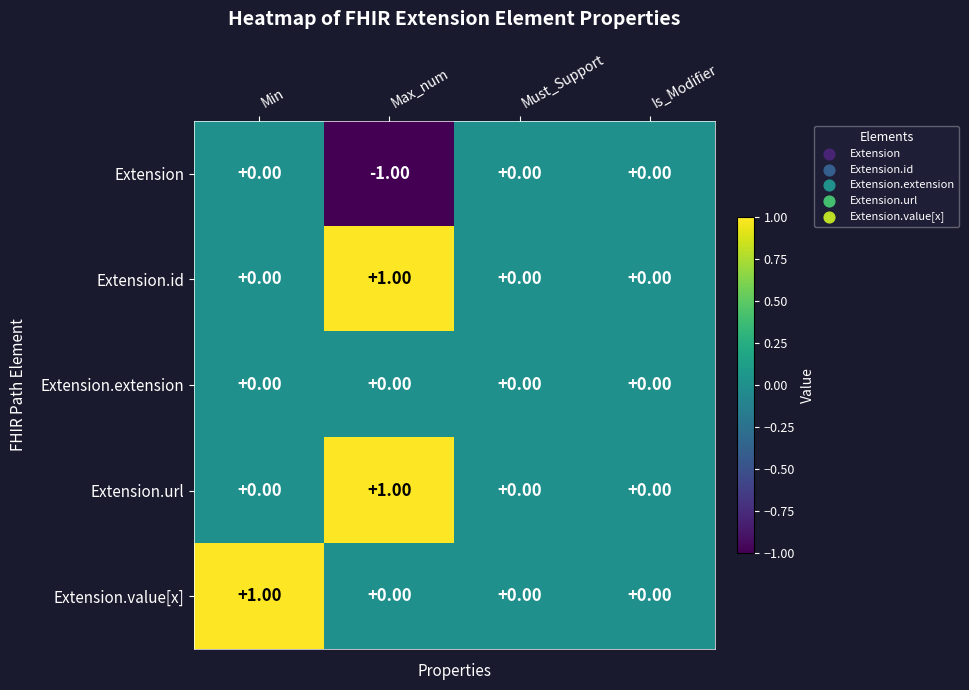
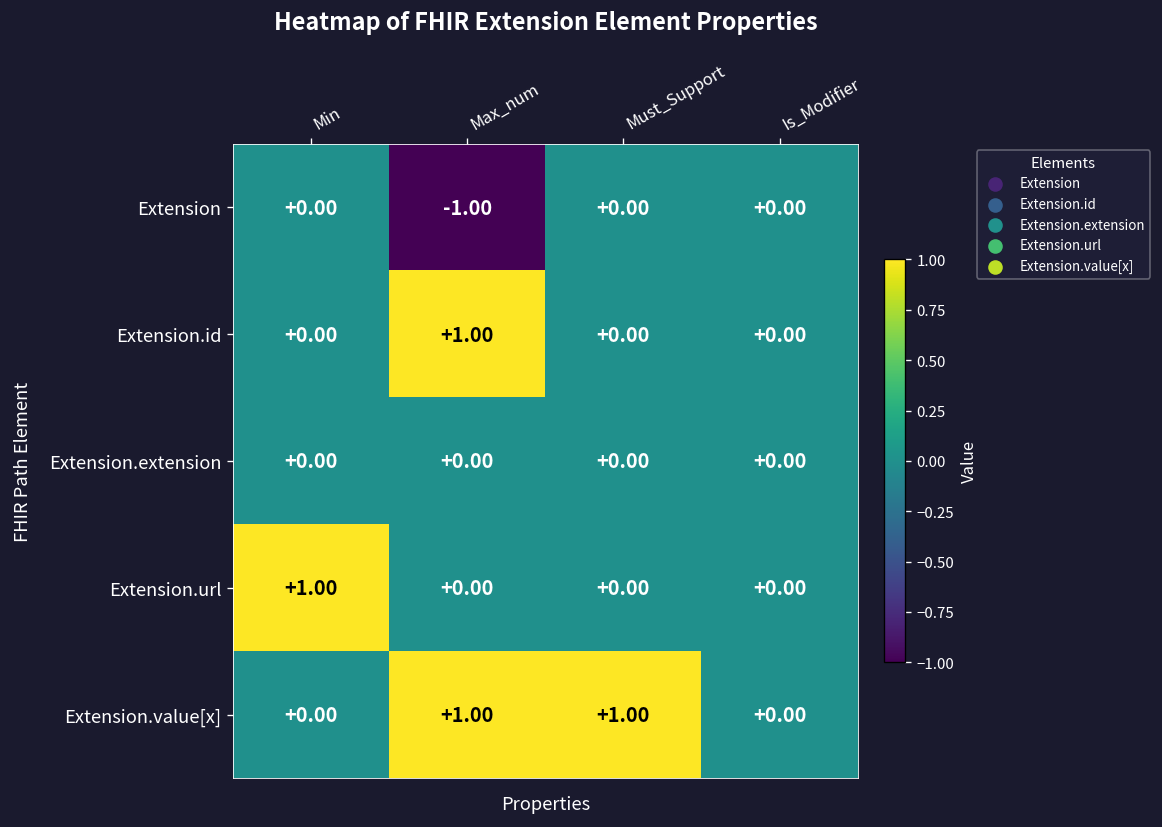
Extension.url, Min: +0.00 -> +1.00
Extension.url, Max_num: +1.00 -> +0.00
Extension.value[x], Min: +1.00 -> +0.00
Extension.value[x], Max_num: +0.00 -> +1.00
Extension.value[x], Must_Support: +0.00 -> +1.00
